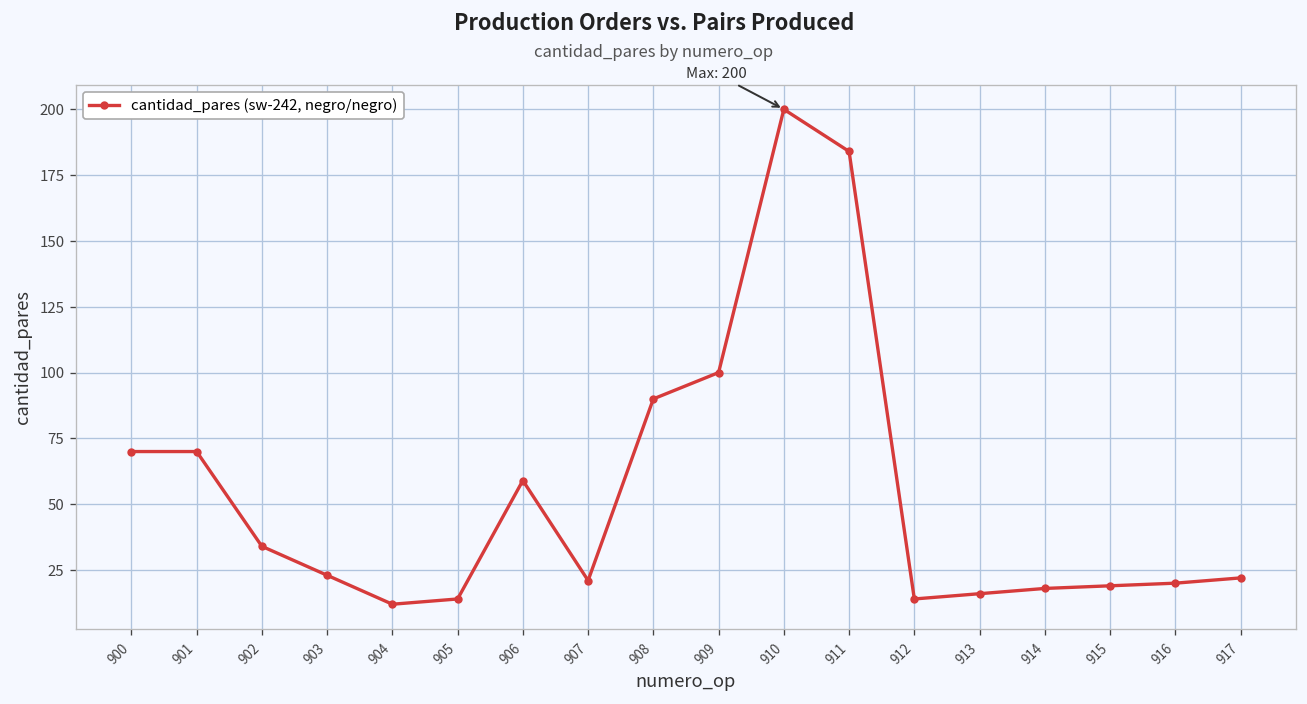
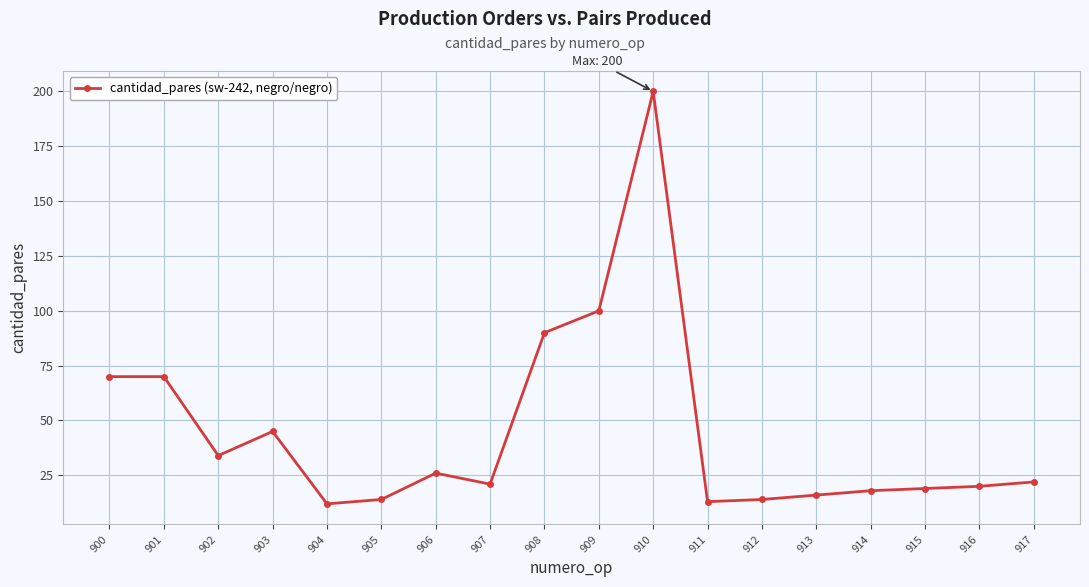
903: 23 -> 45
906: 59 -> 26
911: 184 -> 13
